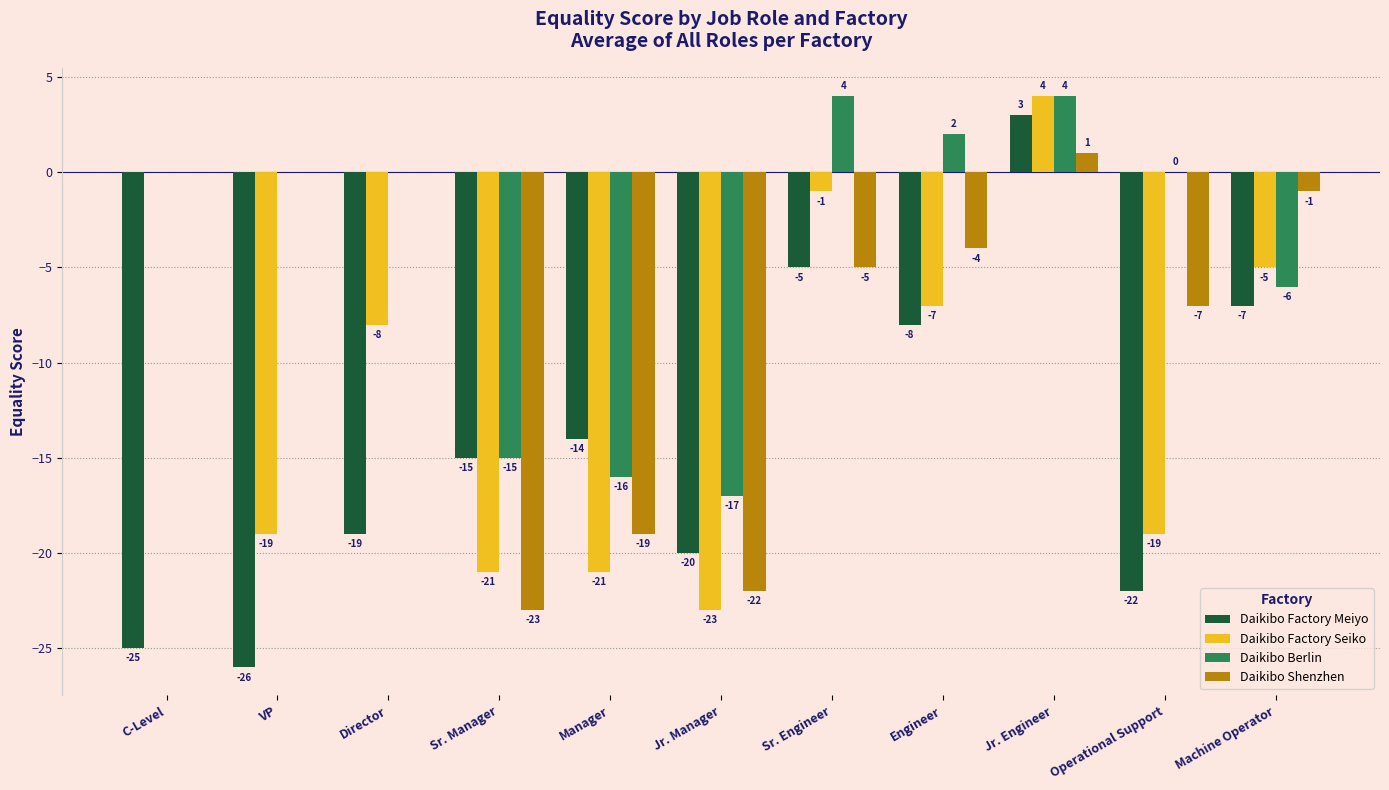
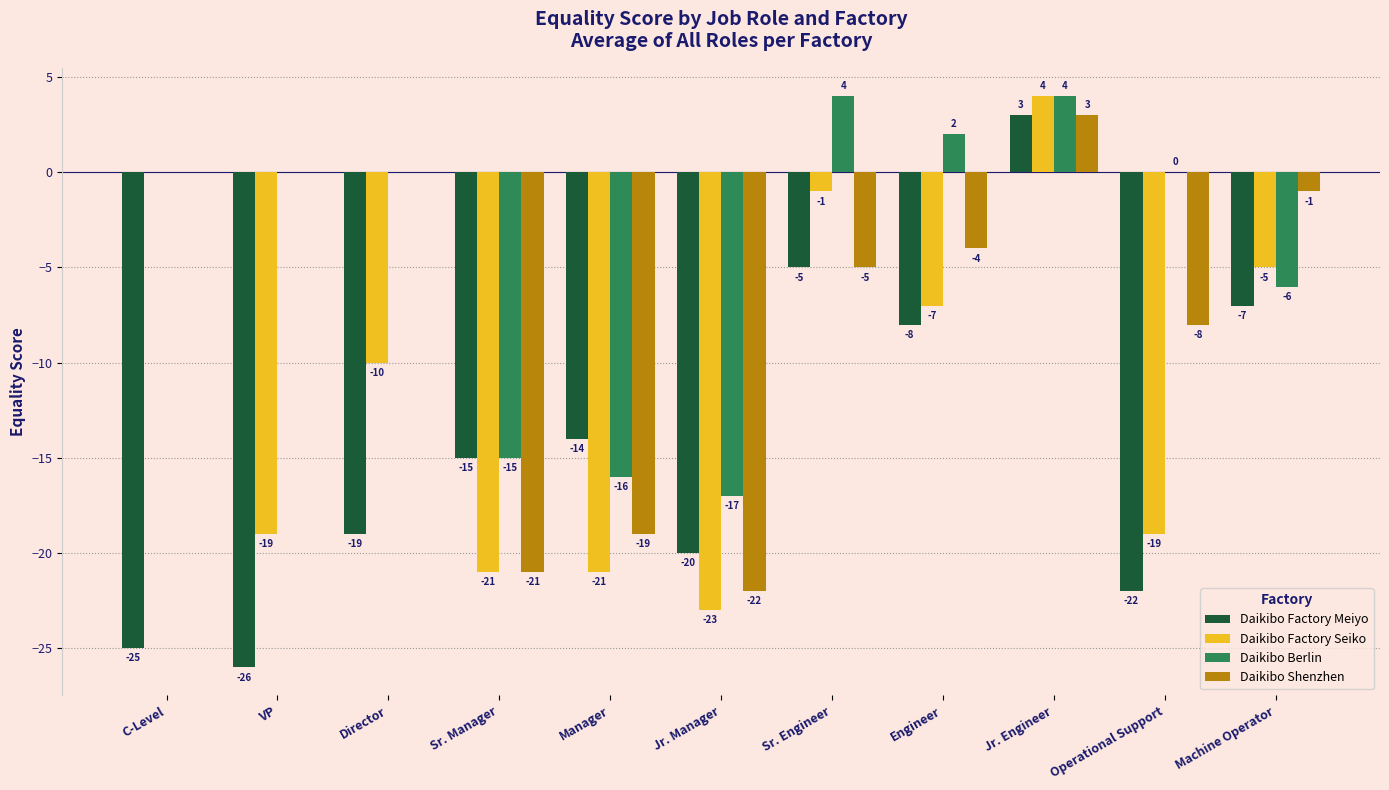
Daikibo Factory Seiko, Director: -8 -> -10
Daikibo Shenzhen, Sr. Manager: -23 -> -21
Daikibo Shenzhen, Jr. Engineer: 1 -> 3
Daikibo Shenzhen, Operational Support: -7 -> -8
